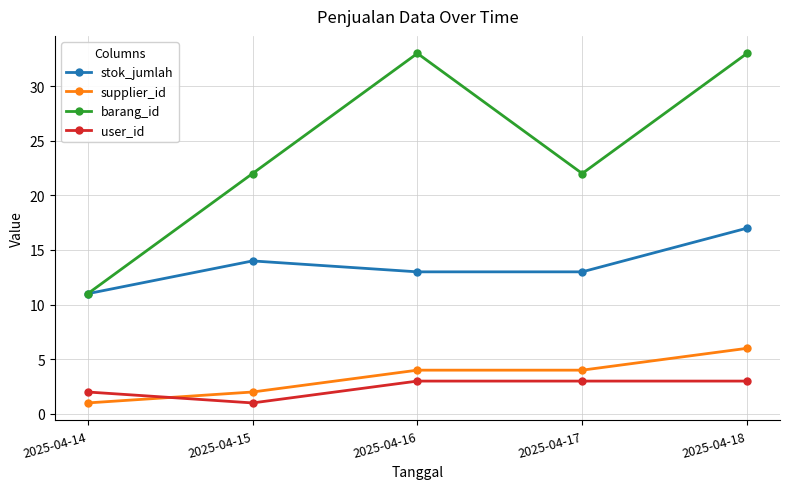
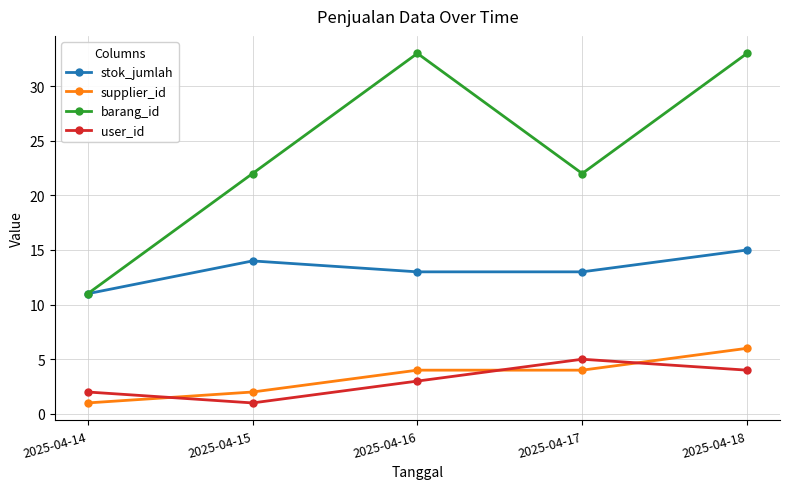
user_id, 2025-04-17: 3 -> 5
stok_jumlah, 2025-04-18: 17 -> 15
user_id, 2025-04-18: 3 -> 4
